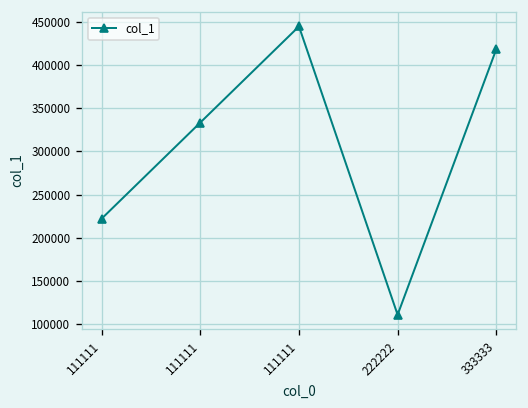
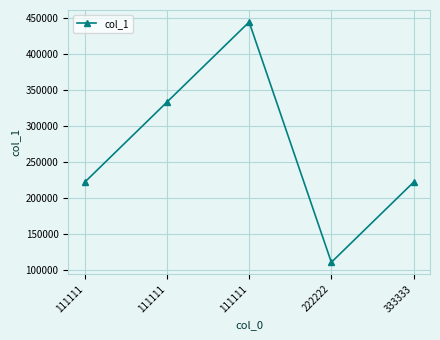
333333: 420000 -> 220000
